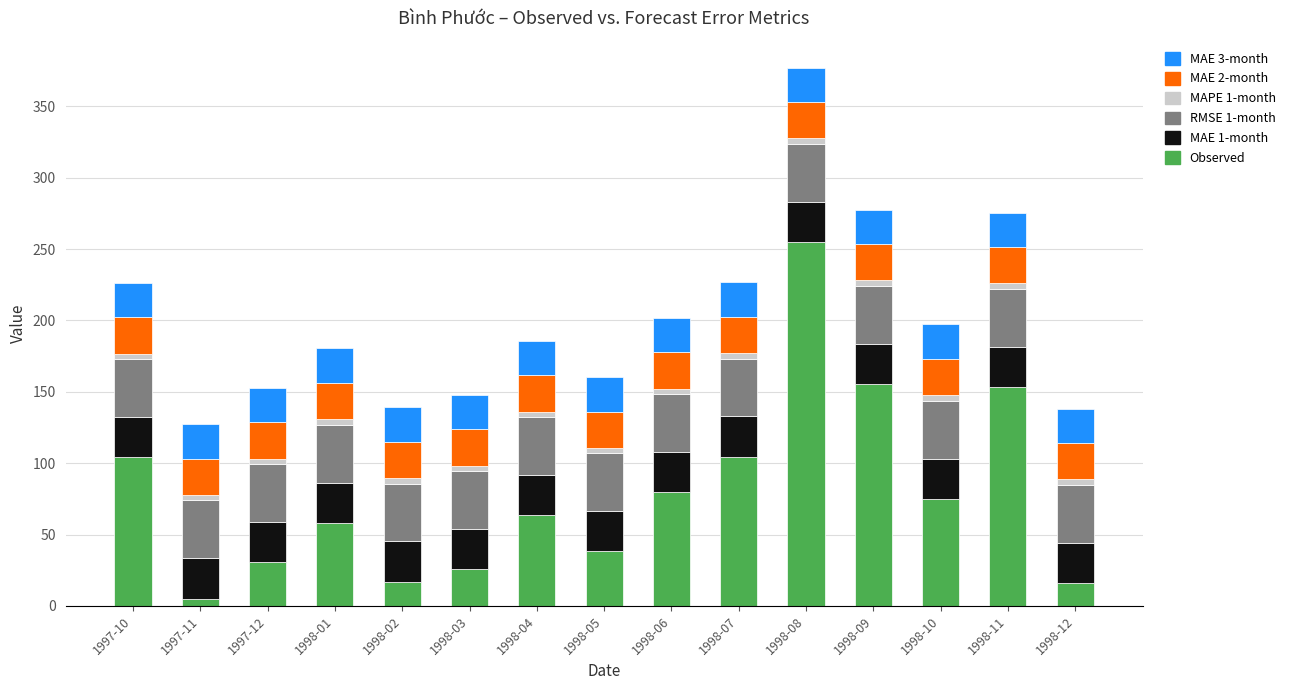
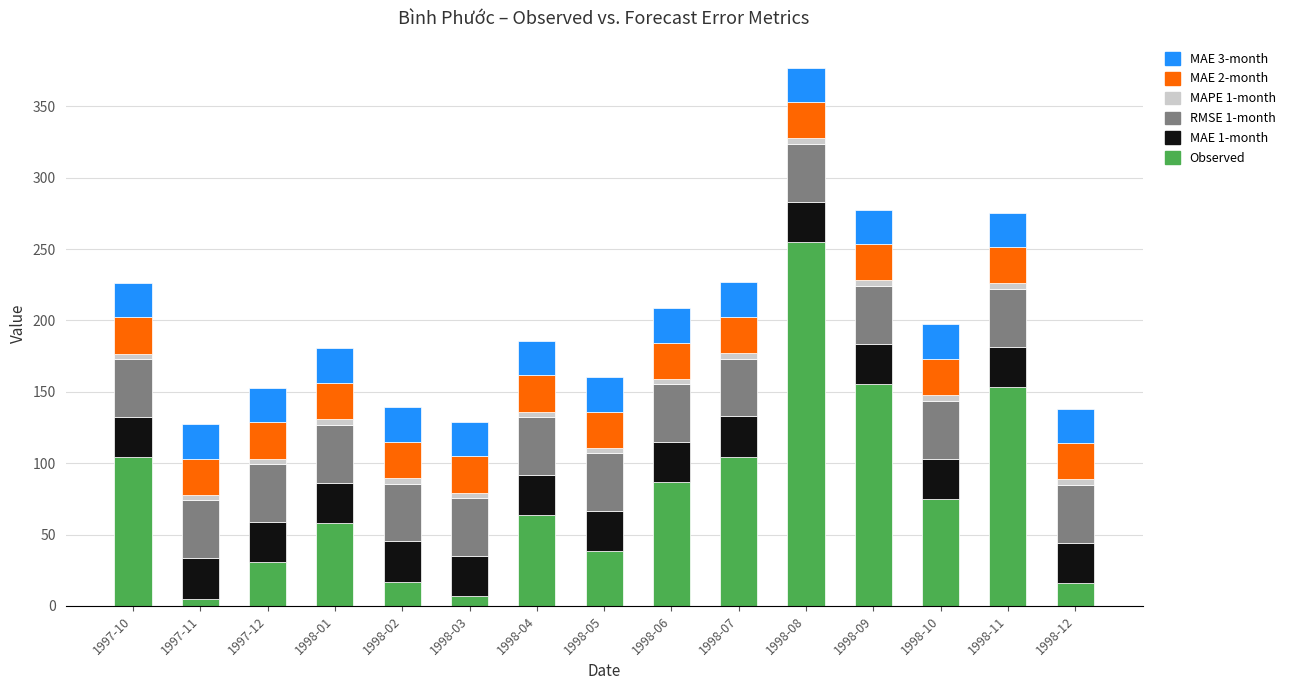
Observed, 1998-03: 26 -> 7
Observed, 1998-06: 80 -> 86
